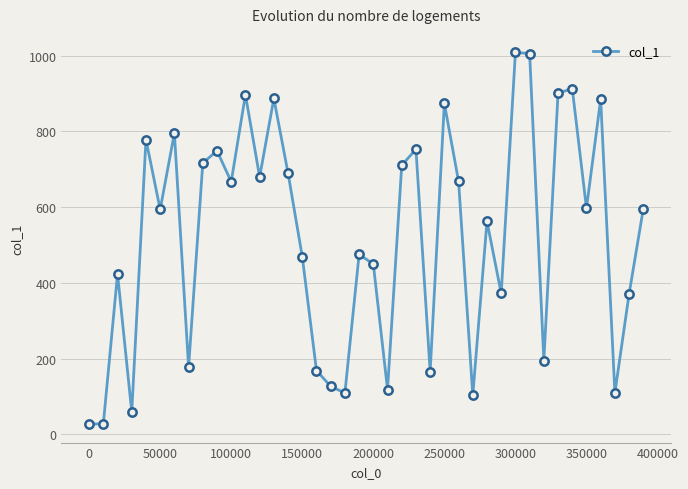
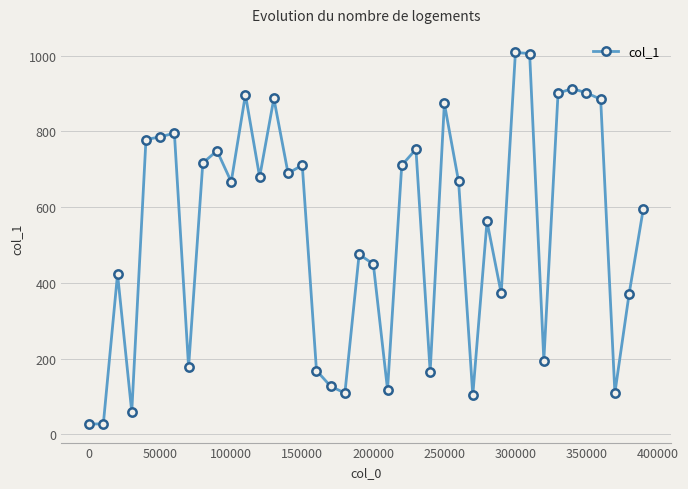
50000: 590 -> 790
150000: 470 -> 710
350000: 600 -> 900
